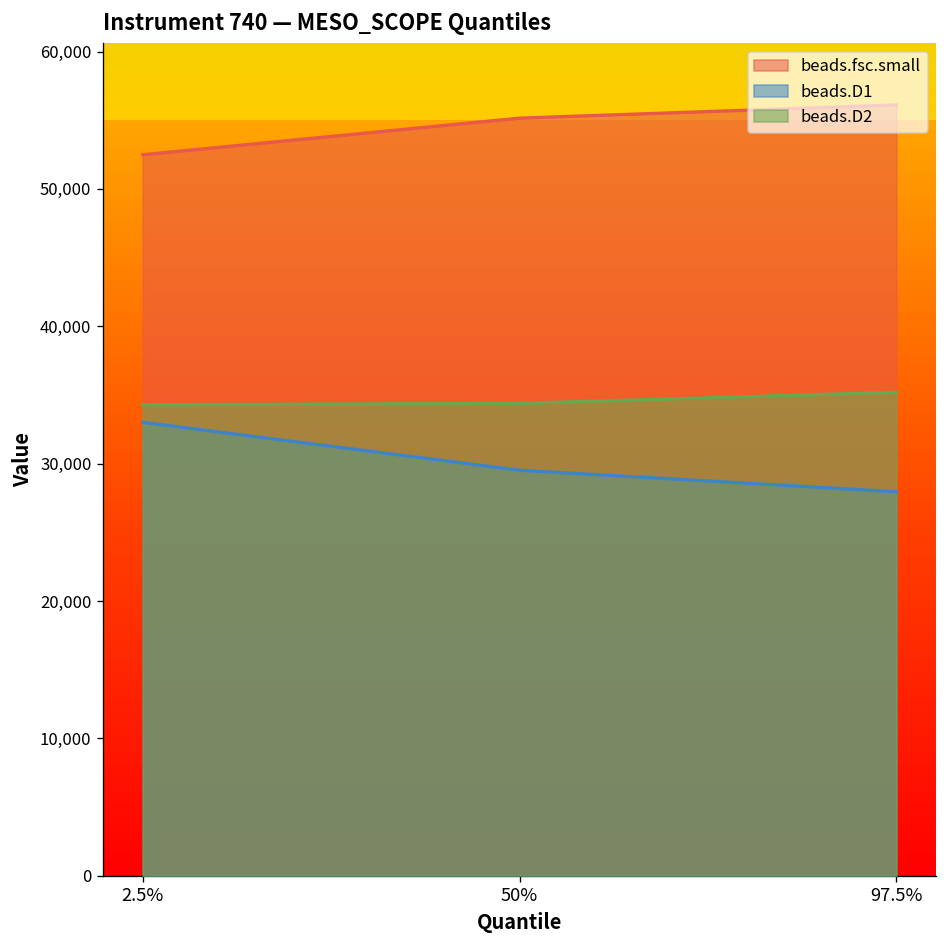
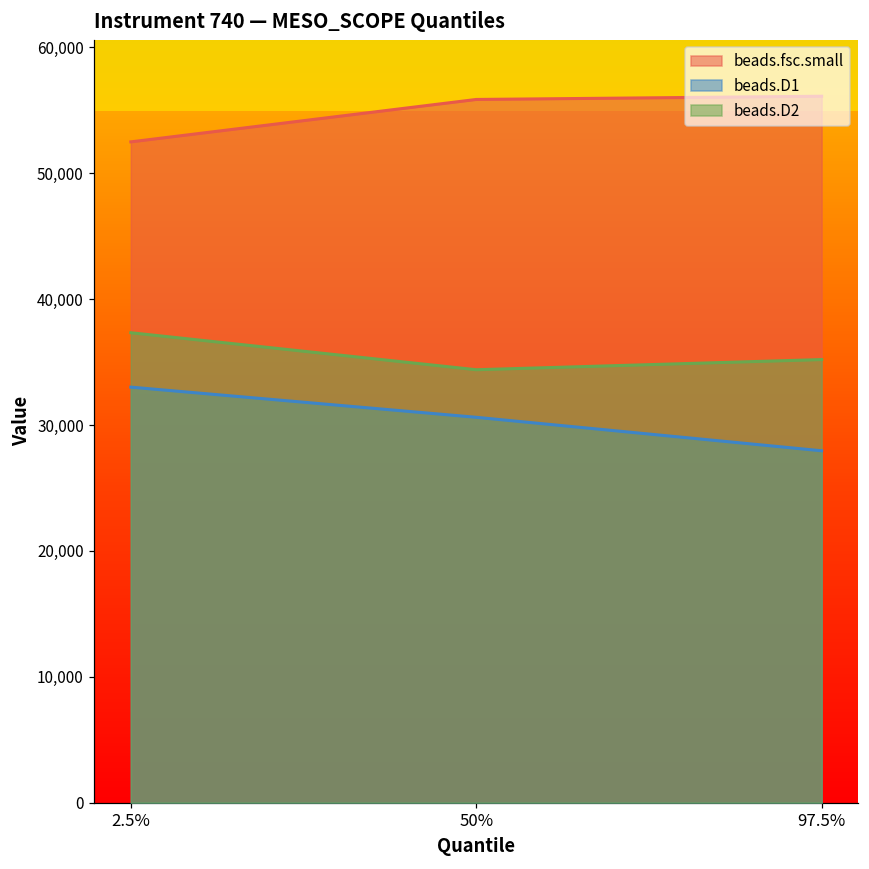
beads.D2, 2.5%: 34,300 -> 37,300
beads.fsc.small, 50%: 55,200 -> 55,900
beads.D1, 50%: 29,500 -> 30,600
